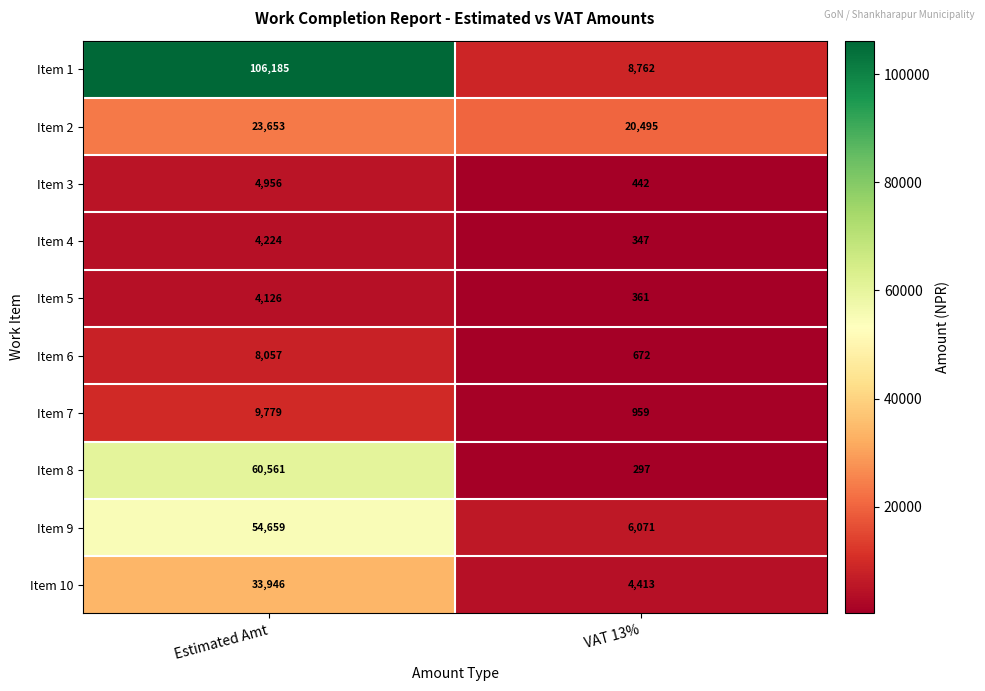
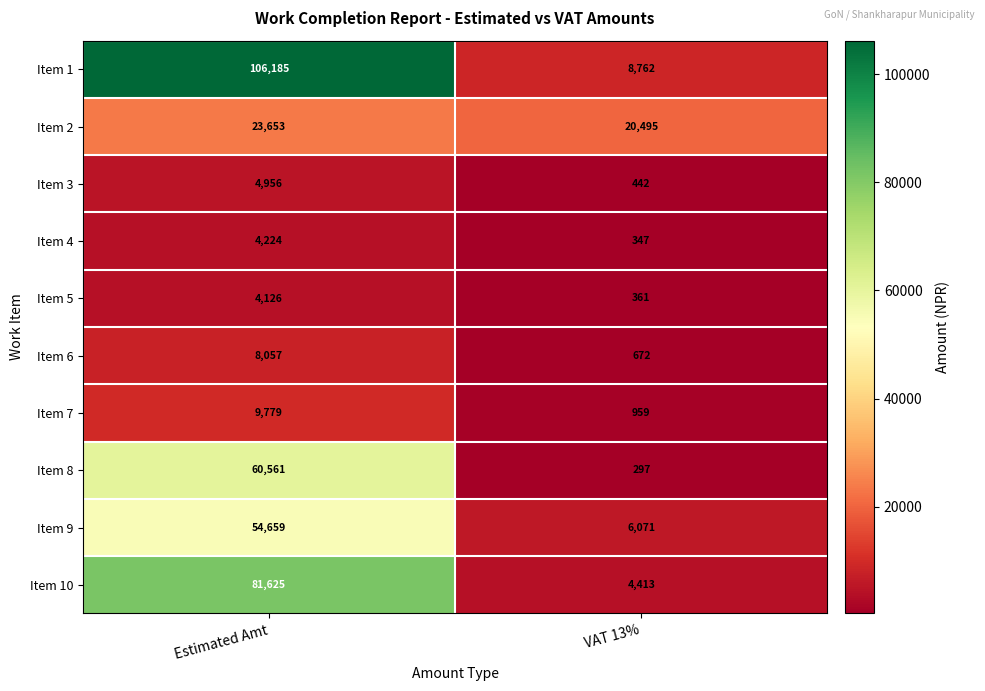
Item 10, Estimated Amt: 33,946 -> 81,625
